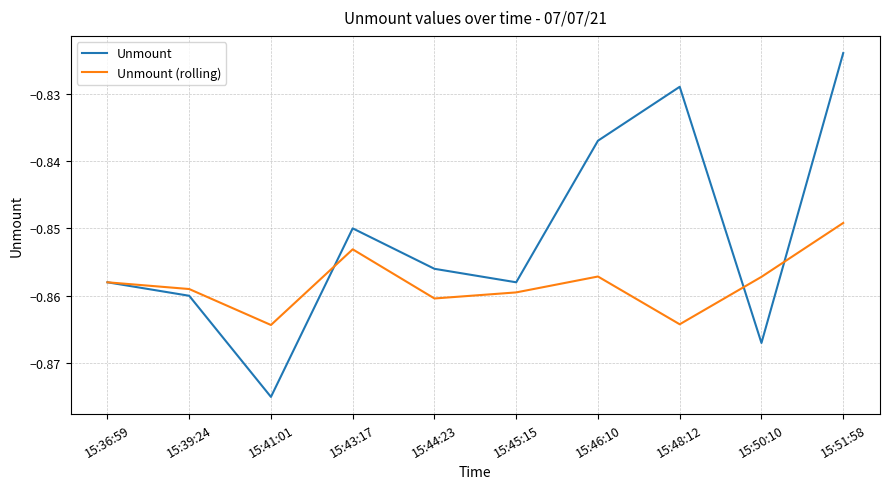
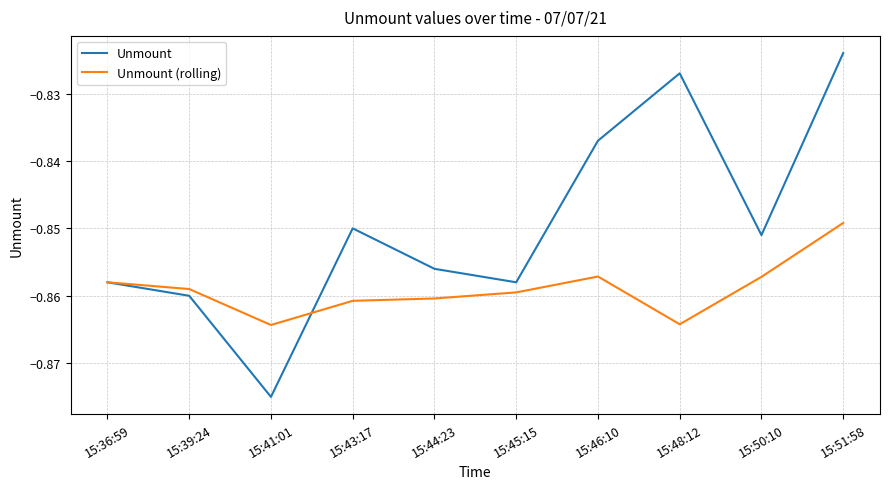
Unmount (rolling), 15:43:17: -0.853 -> -0.861
Unmount, 15:48:12: -0.829 -> -0.827
Unmount, 15:50:10: -0.867 -> -0.851
